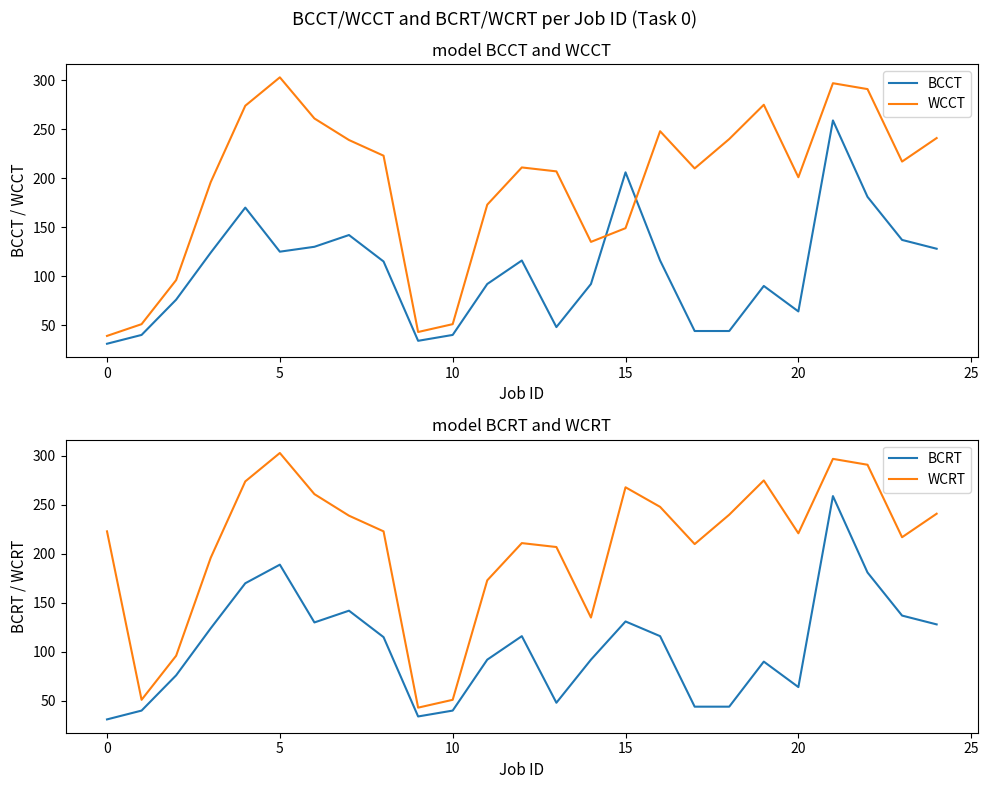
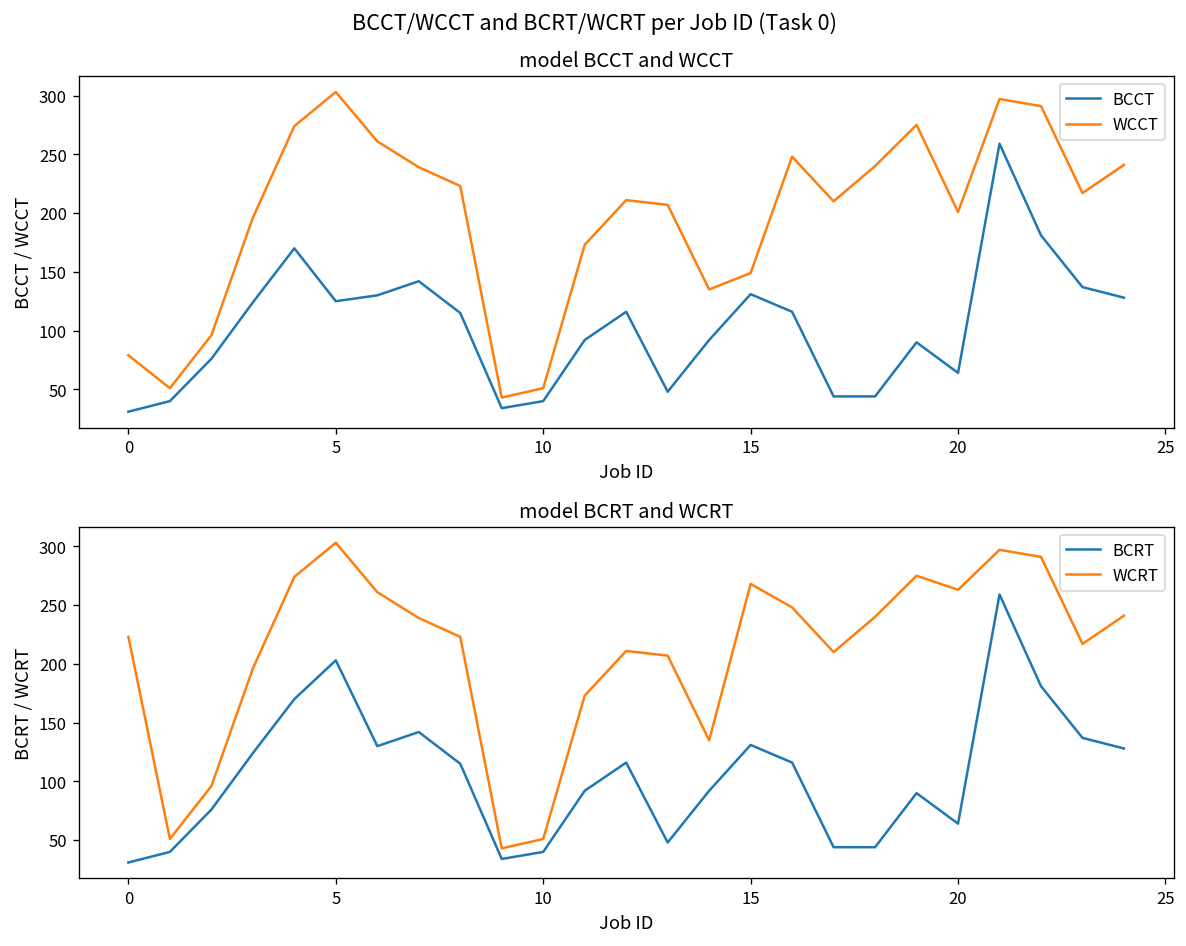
model BCCT and WCCT, WCCT, 0: 40 -> 80
model BCCT and WCCT, BCCT, 15: 210 -> 130
model BCRT and WCRT, BCRT, 5: 190 -> 200
model BCRT and WCRT, WCRT, 20: 220 -> 260
